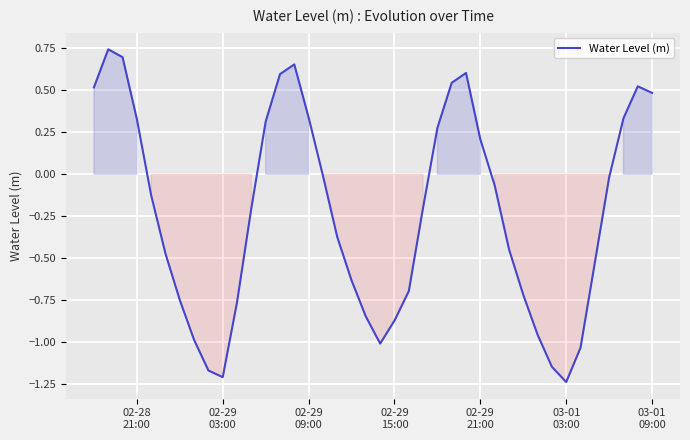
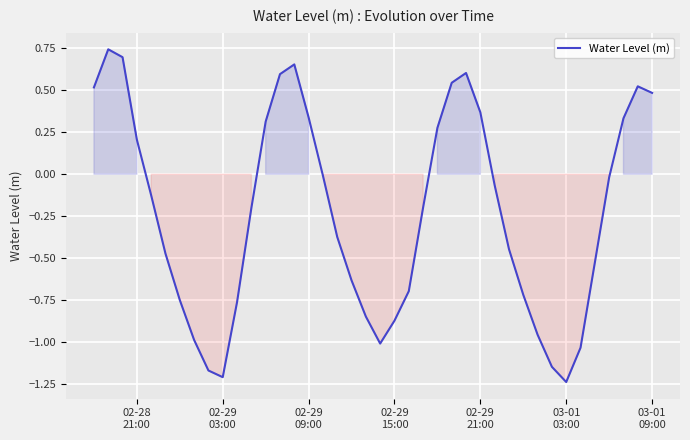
02-28 21:00: 0.33 -> 0.21
02-29 21:00: 0.21 -> 0.37
